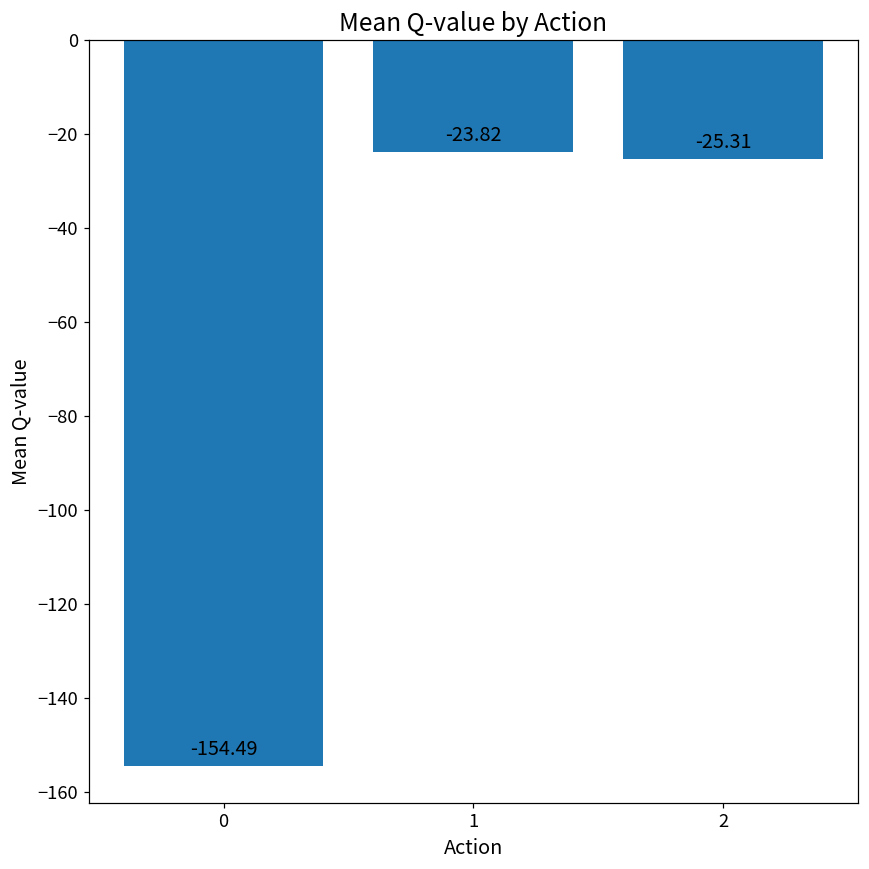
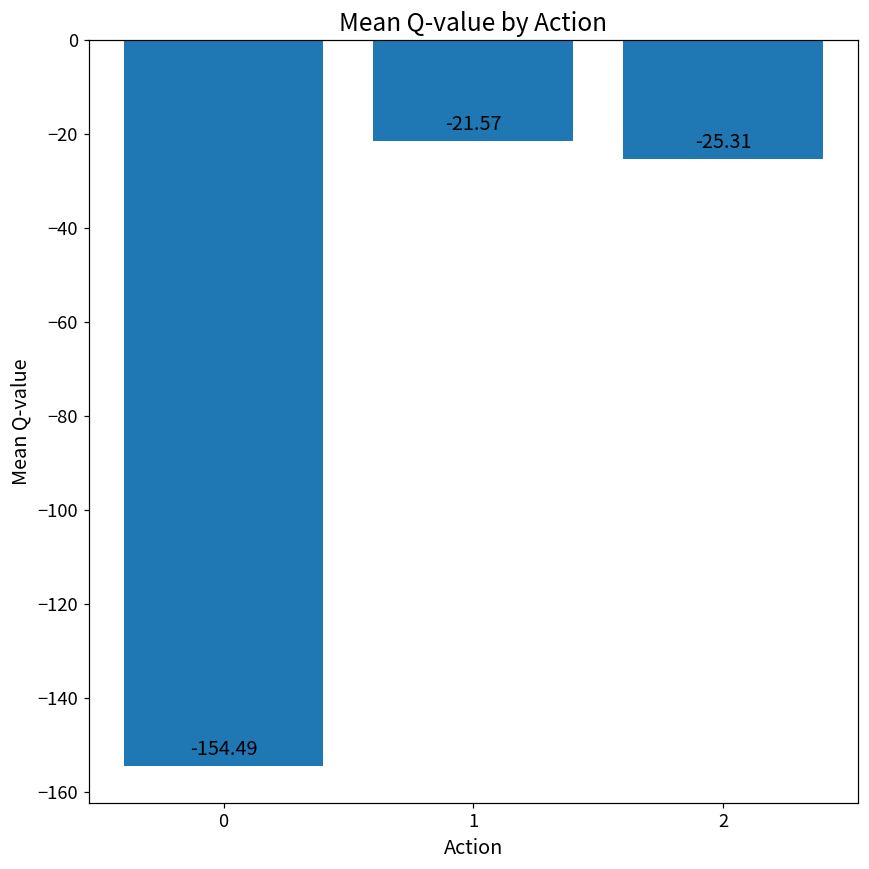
1: -23.82 -> -21.57
